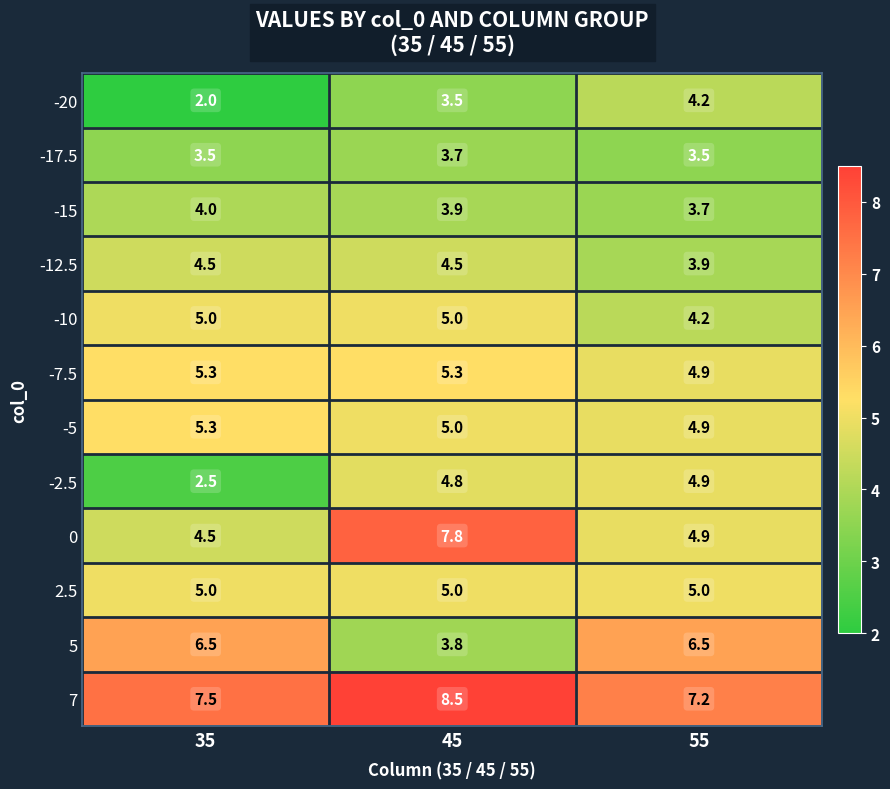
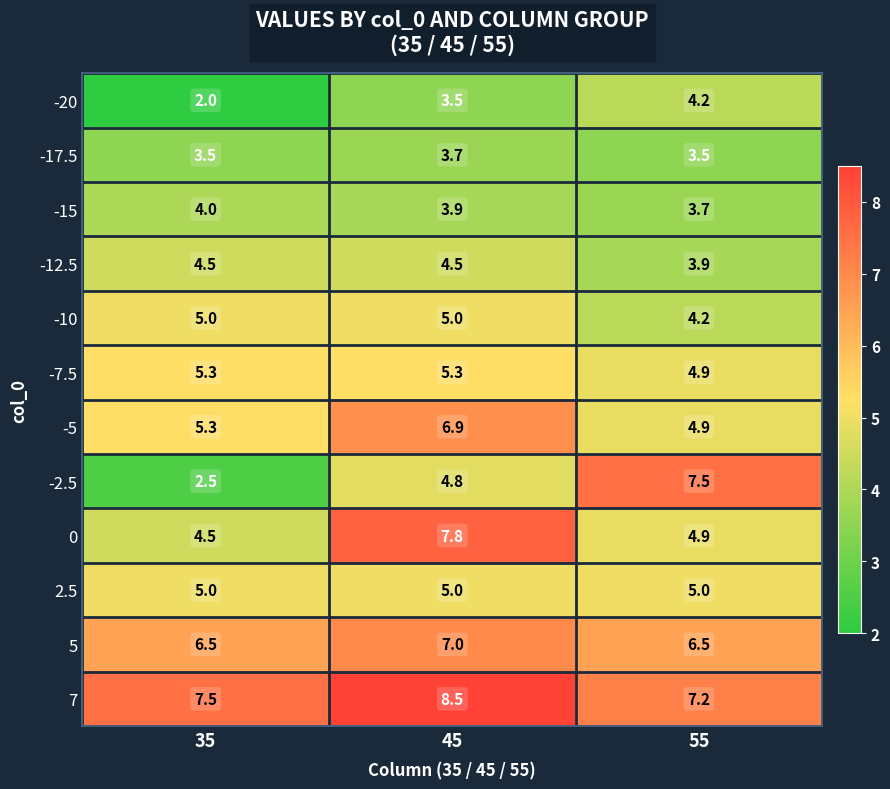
-5, 45: 5.0 -> 6.9
-2.5, 55: 4.9 -> 7.5
5, 45: 3.8 -> 7.0
